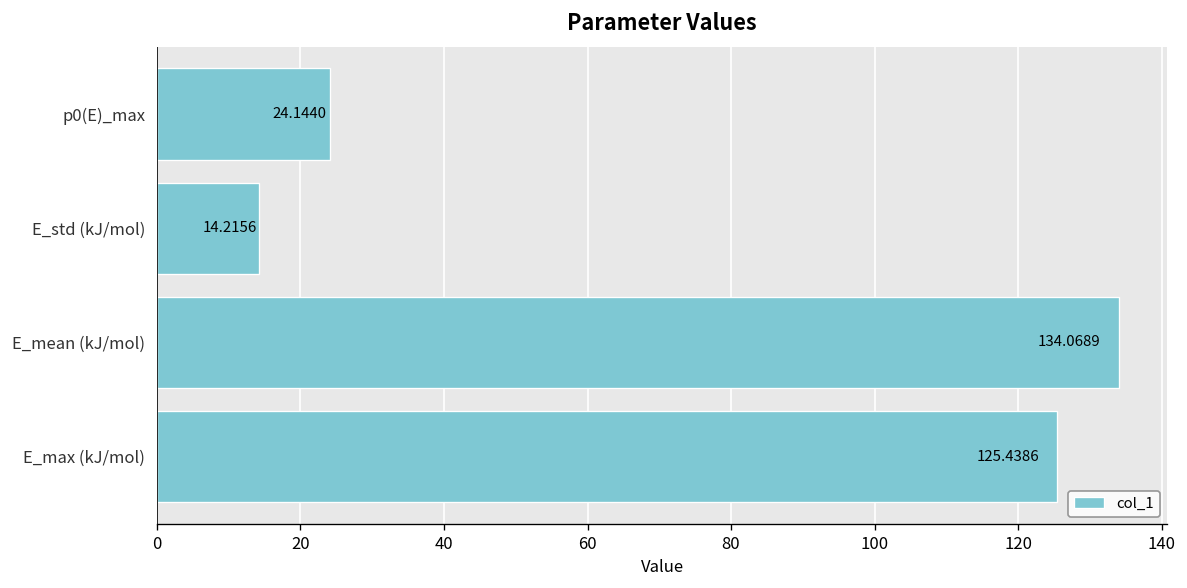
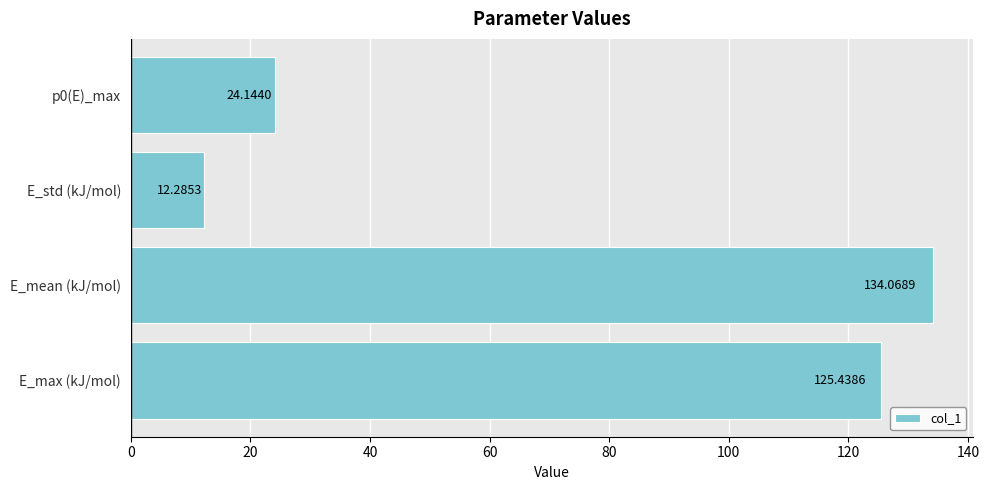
E_std (kJ/mol): 14.2156 -> 12.2853
